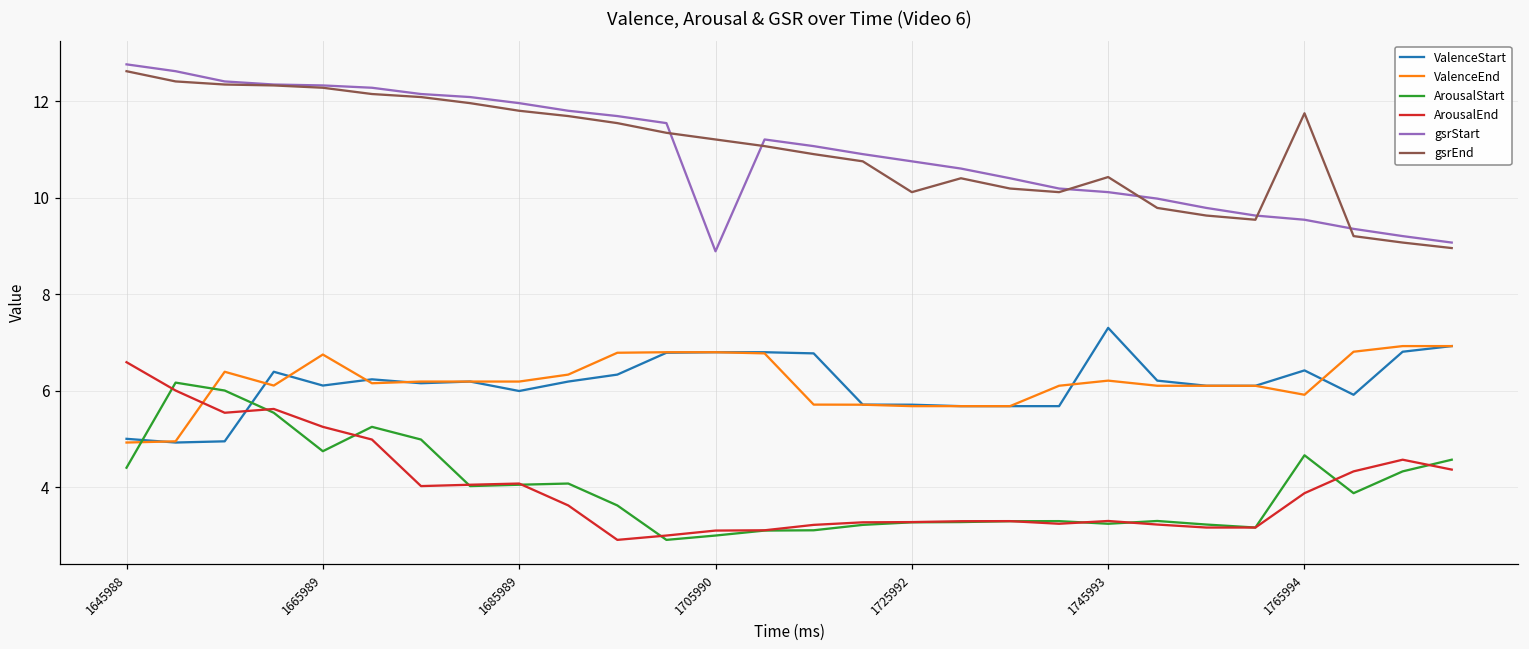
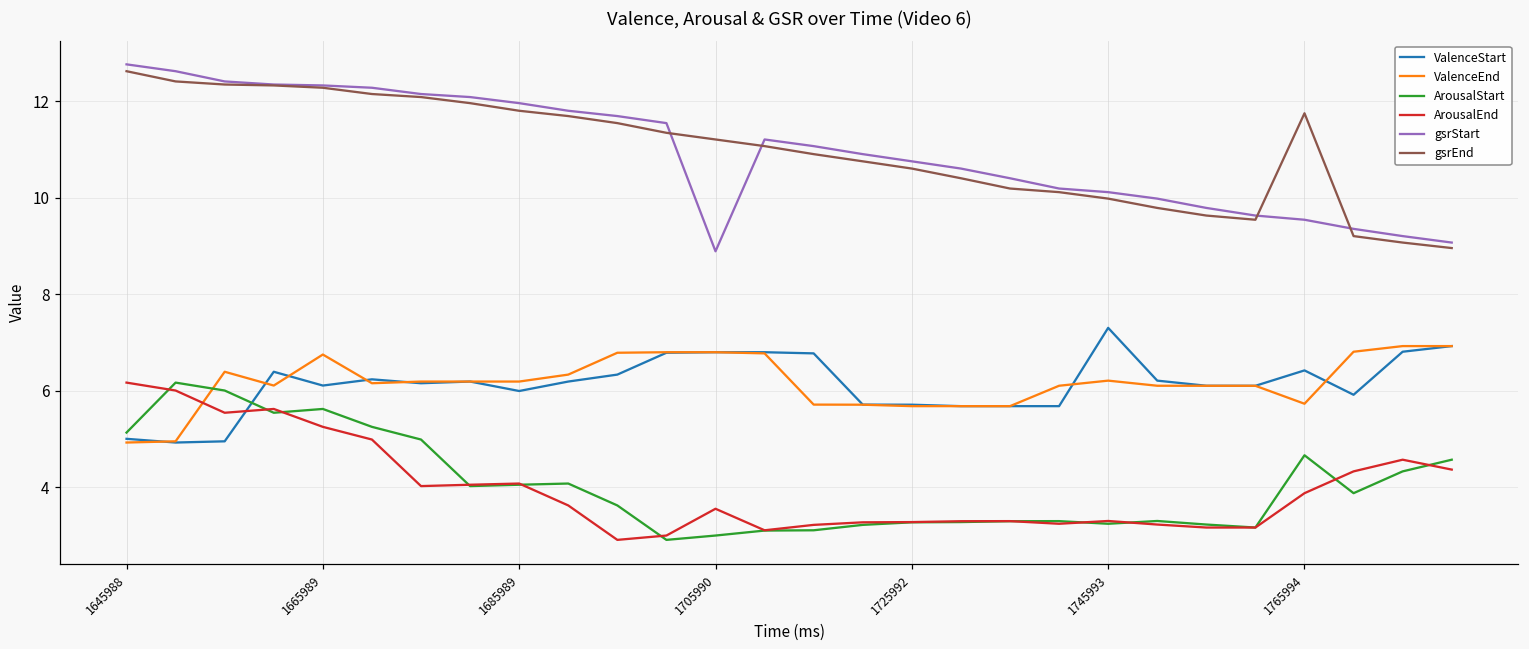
ArousalStart, 1645988: 4.4 -> 5.1
ArousalEnd, 1645988: 6.6 -> 6.2
ArousalStart, 1665989: 4.7 -> 5.6
ArousalEnd, 1705990: 3.1 -> 3.6
gsrEnd, 1725992: 10.1 -> 10.6
gsrEnd, 1745993: 10.4 -> 10.0
ValenceEnd, 1765994: 5.9 -> 5.7
